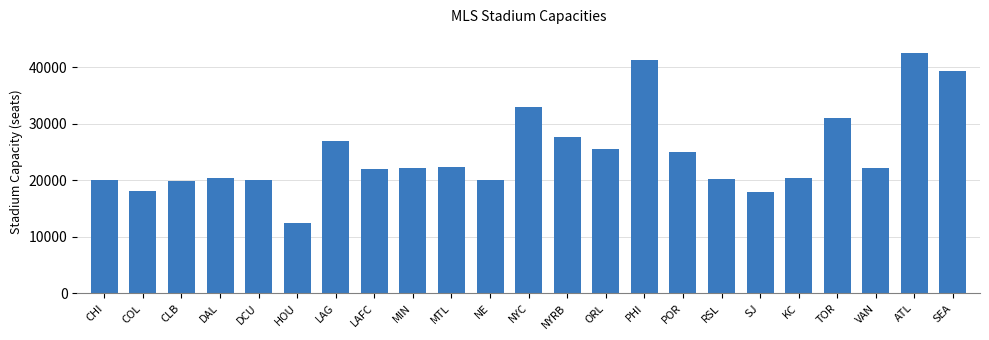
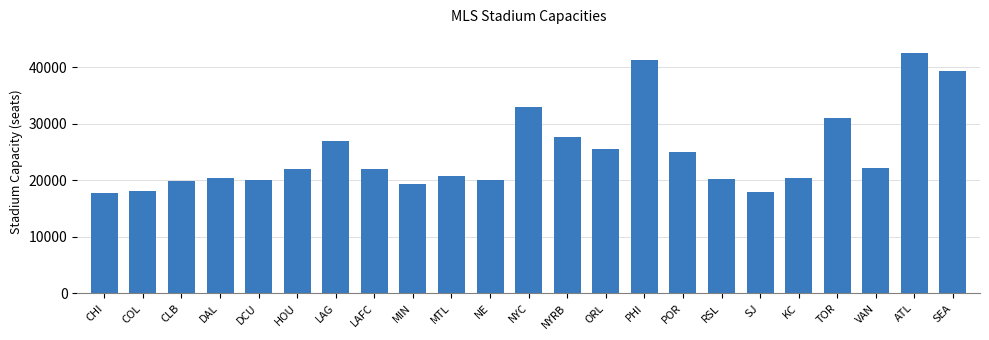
CHI: 20000 -> 18000
HOU: 13000 -> 22000
MIN: 22000 -> 19000
MTL: 22000 -> 21000
